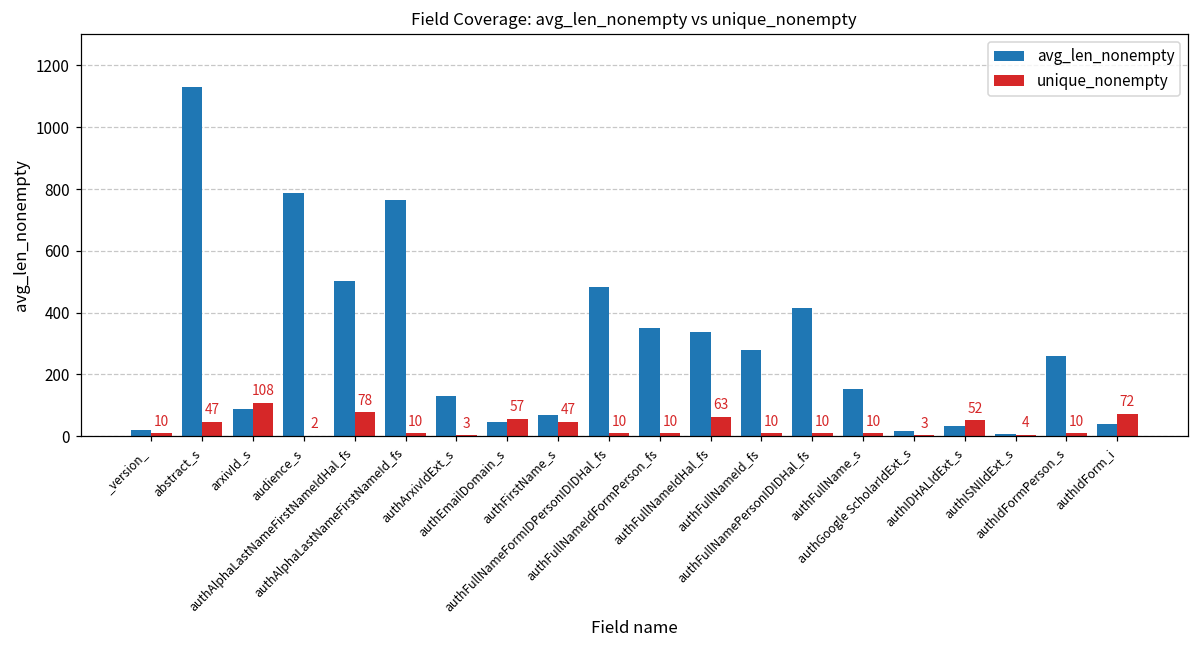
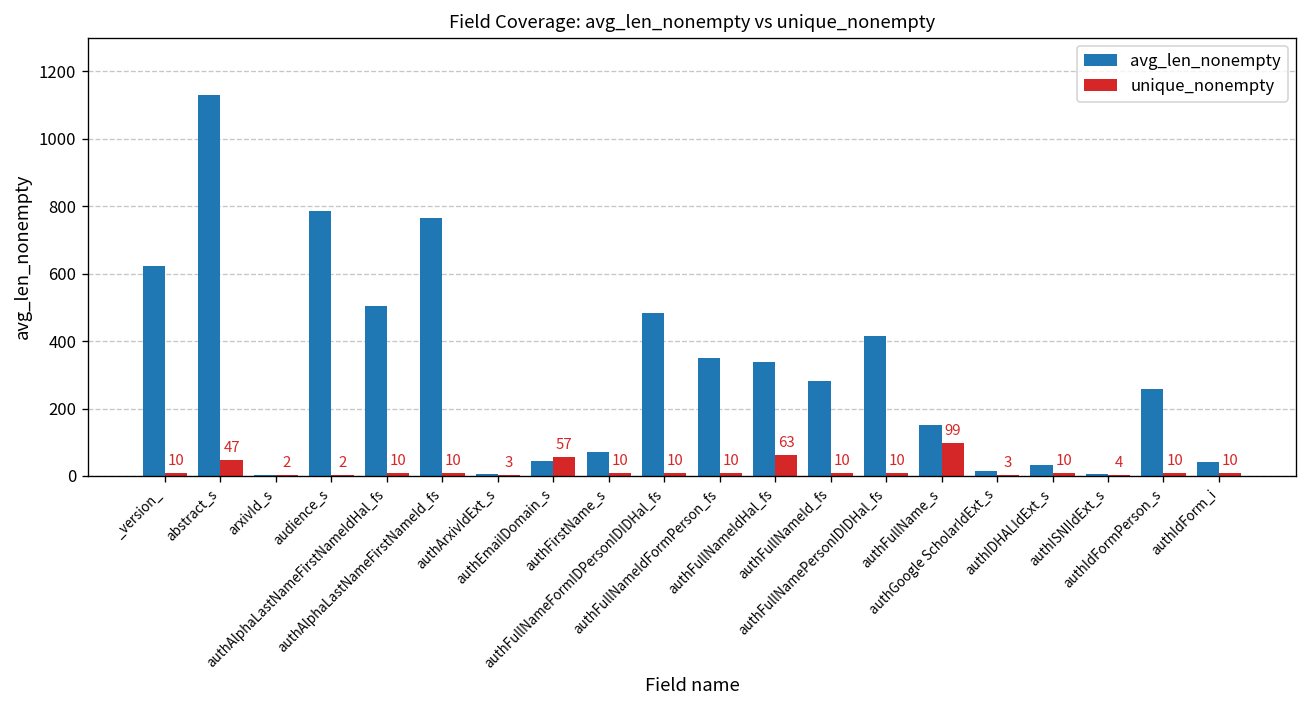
avg_len_nonempty, _version_: 20 -> 620
avg_len_nonempty, arxivId_s: 90 -> 0
unique_nonempty, arxivId_s: 108 -> 2
unique_nonempty, authAlphaLastNameFirstNameIdHal_fs: 78 -> 10
avg_len_nonempty, authArxivIdExt_s: 130 -> 10
unique_nonempty, authFirstName_s: 47 -> 10
unique_nonempty, authFullName_s: 10 -> 99
unique_nonempty, authIDHALIdExt_s: 52 -> 10
unique_nonempty, authIdForm_i: 72 -> 10
